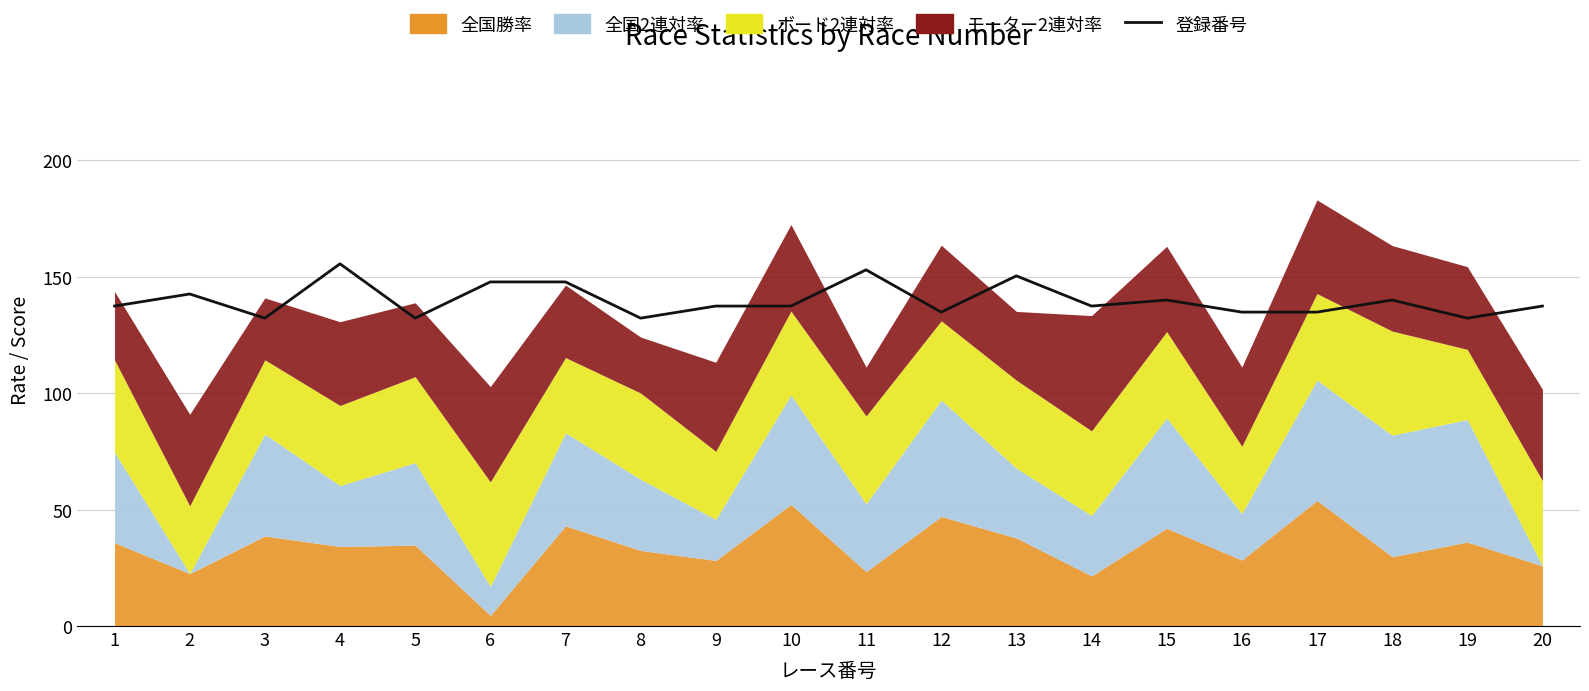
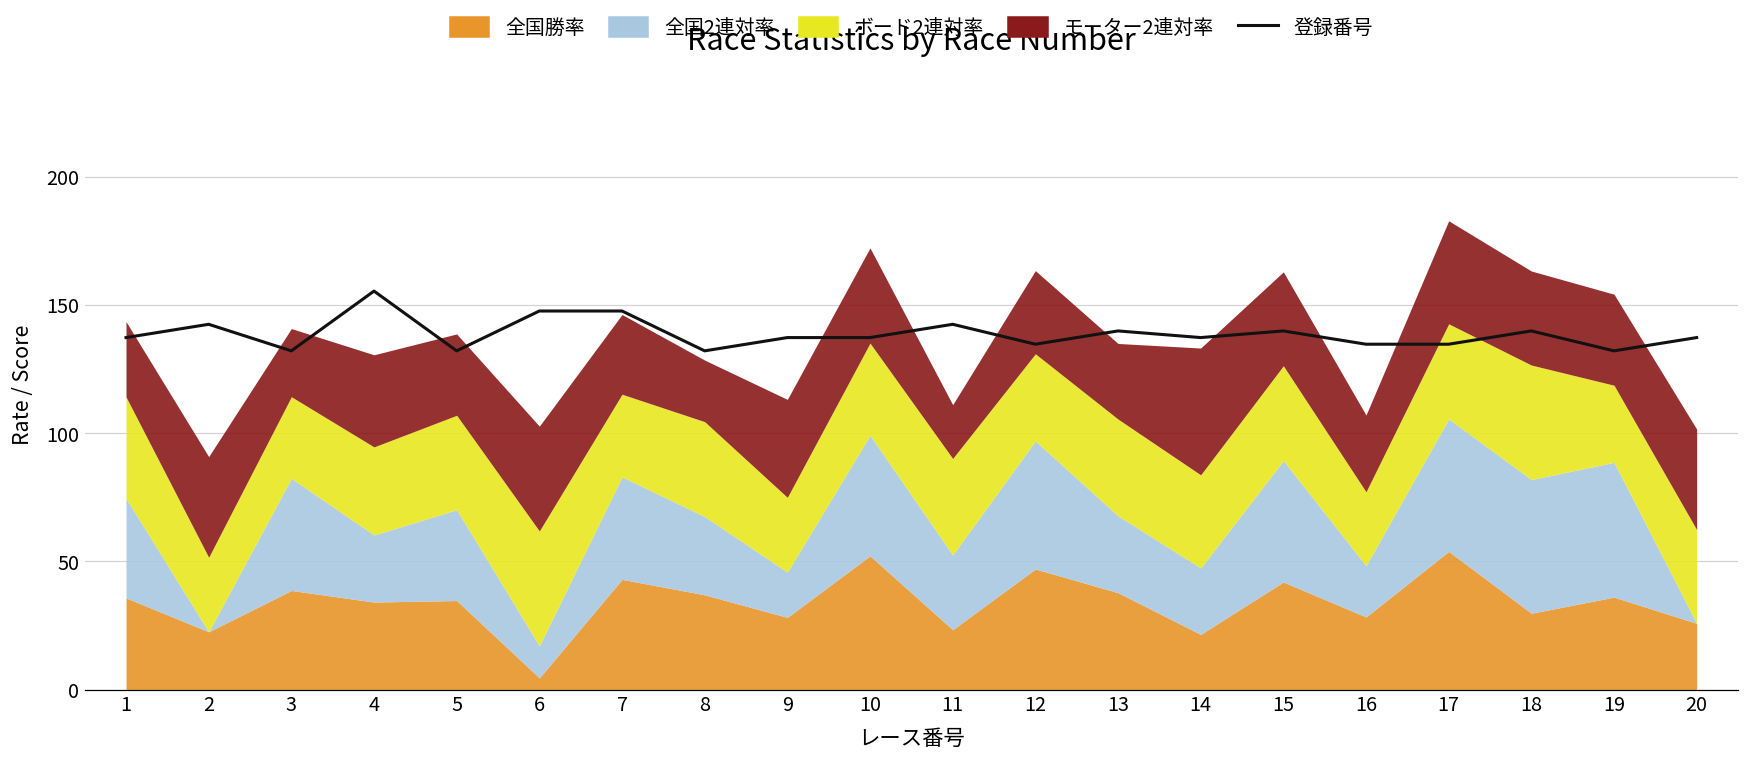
全国勝率, 8: 32 -> 37
登録番号, 11: 153 -> 143
登録番号, 13: 150 -> 140
モーター2連対率, 16: 34 -> 30
